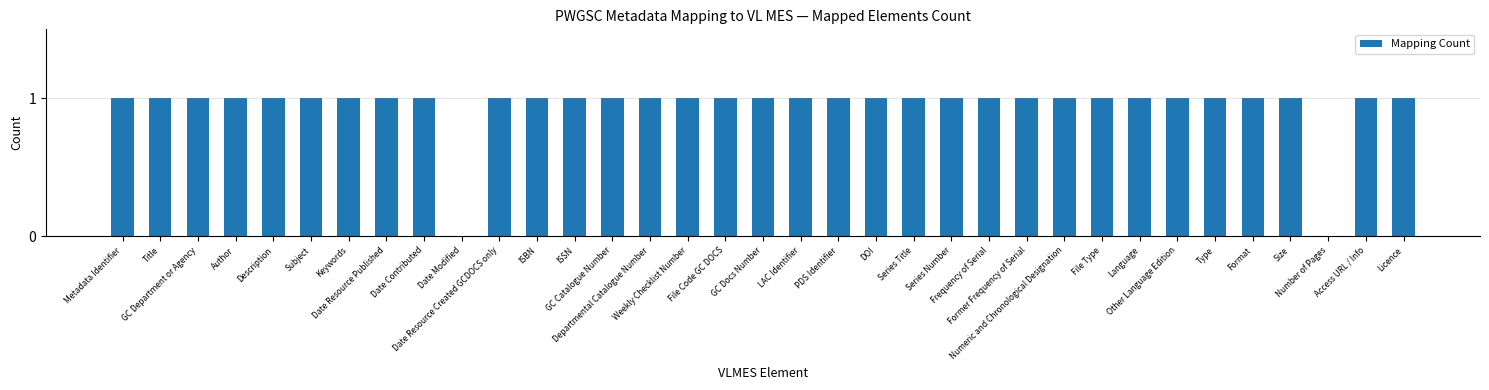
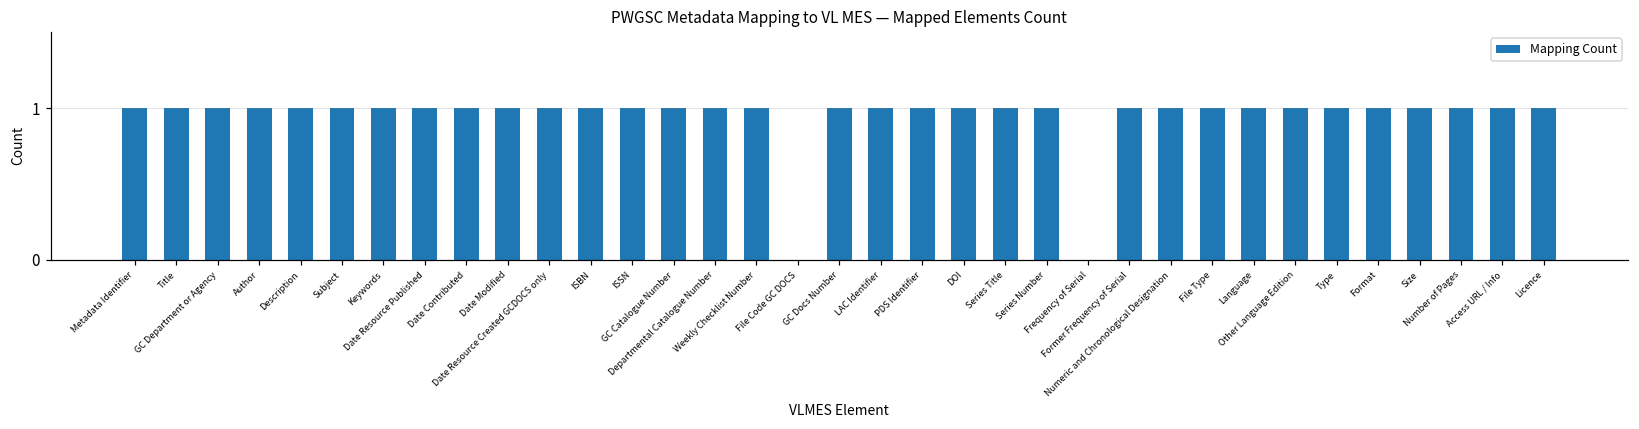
Date Modified: 0 -> 1
File Code GC DOCS: 1 -> 0
Frequency of Serial: 1 -> 0
Number of Pages: 0 -> 1
